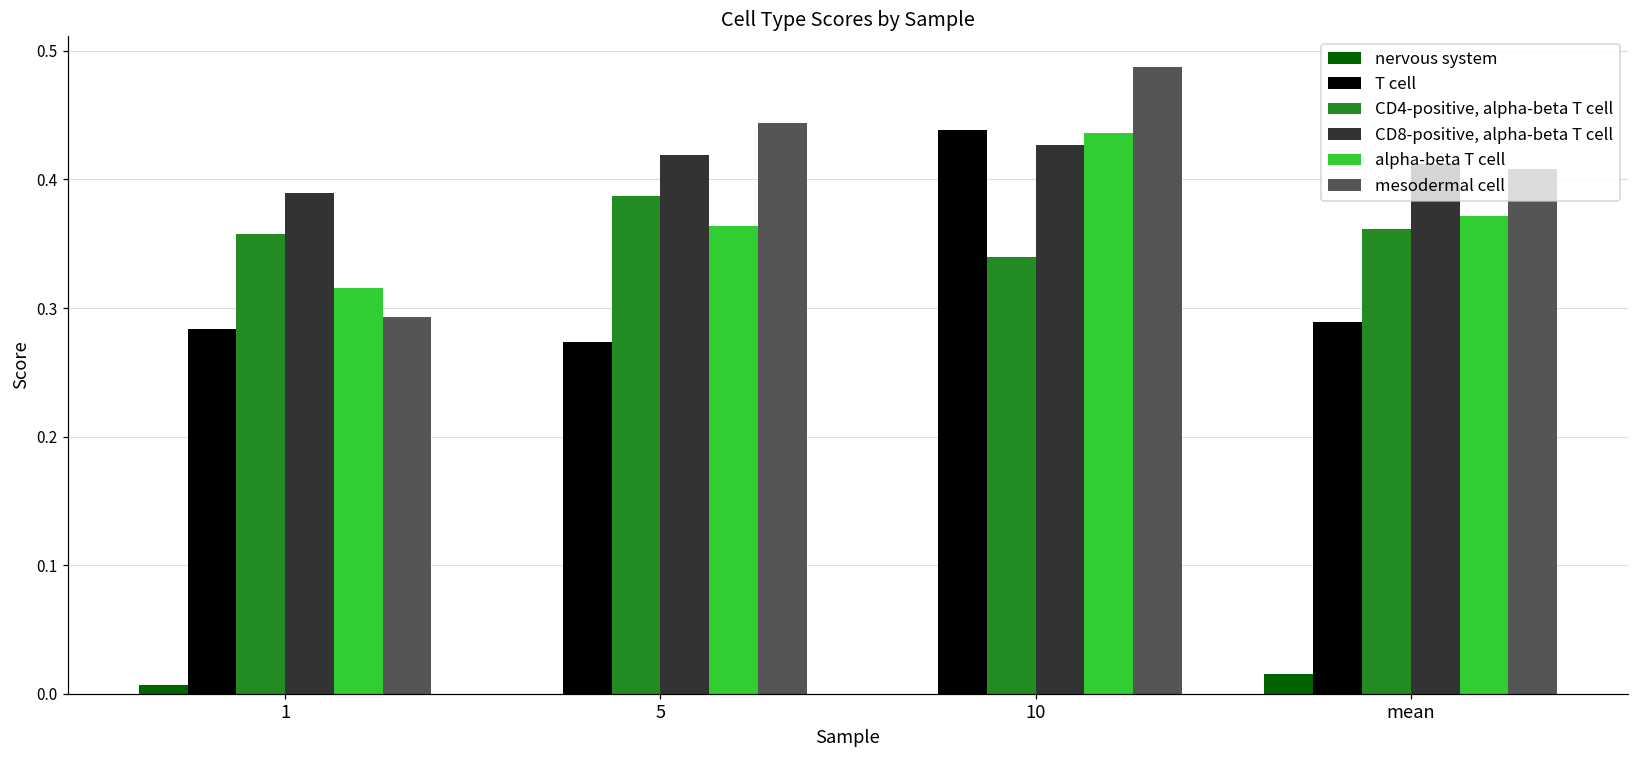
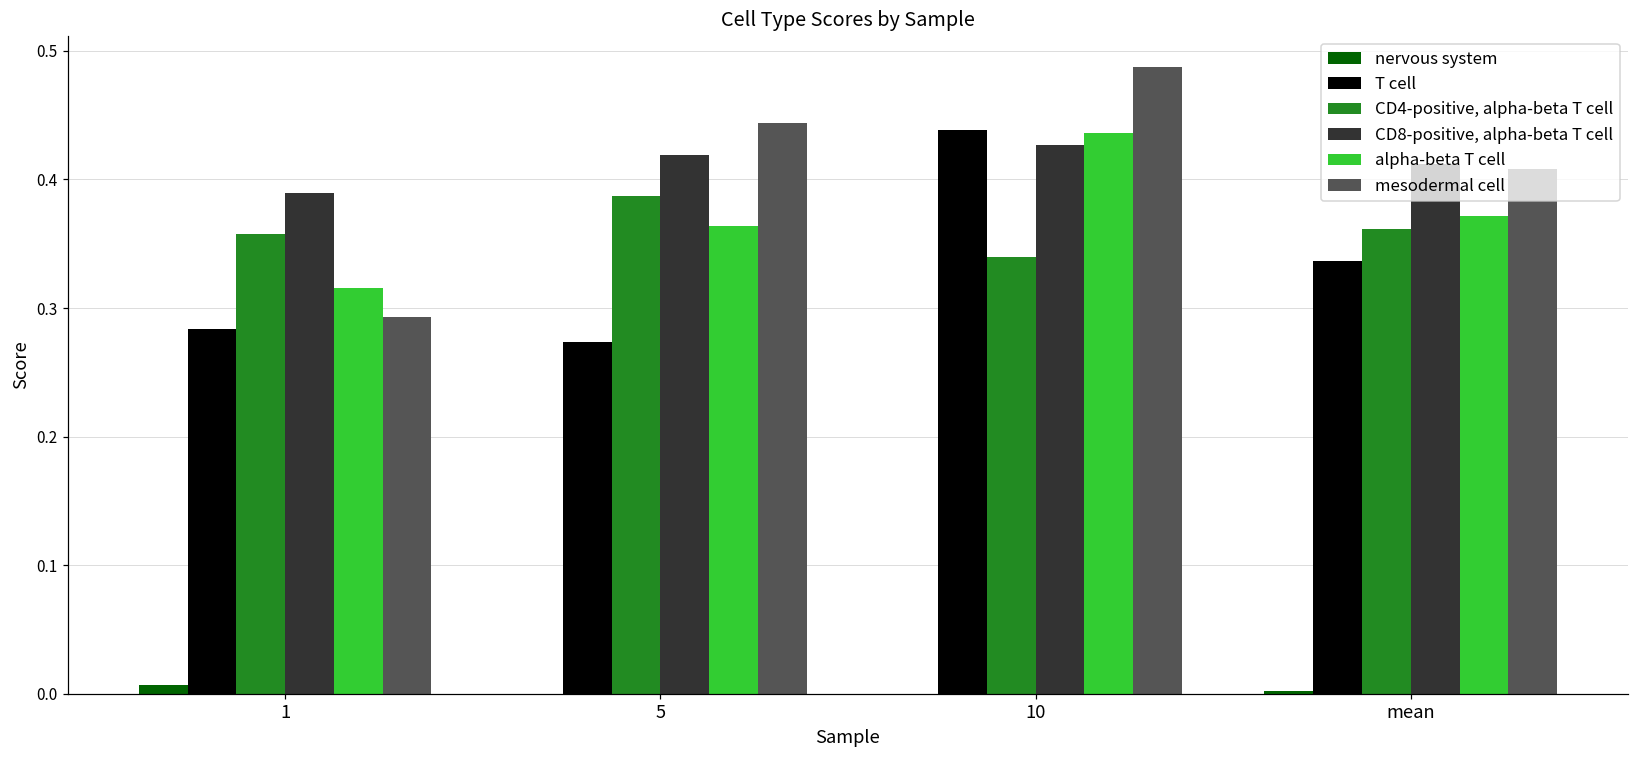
nervous system, mean: 0.015 -> 0.002
T cell, mean: 0.289 -> 0.337
